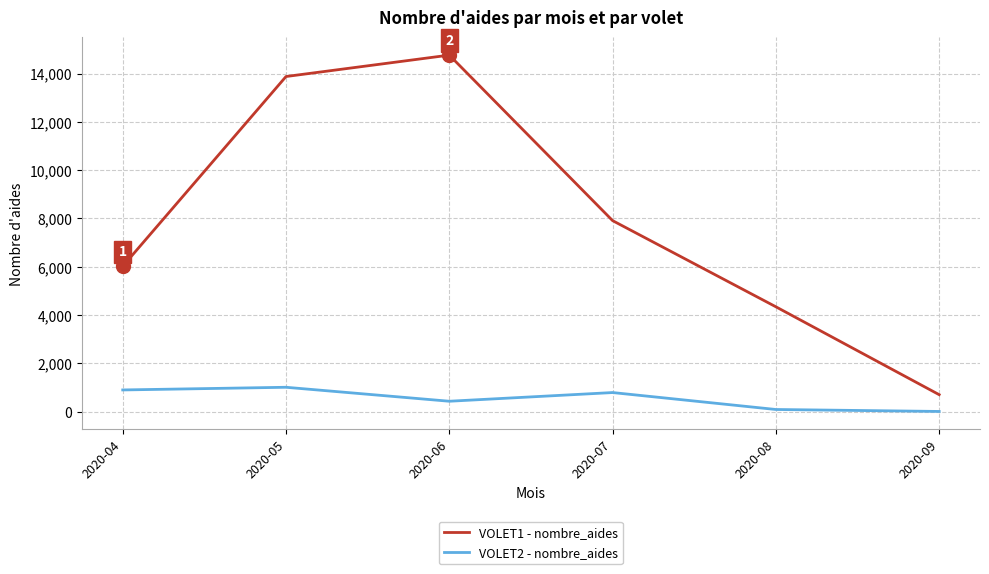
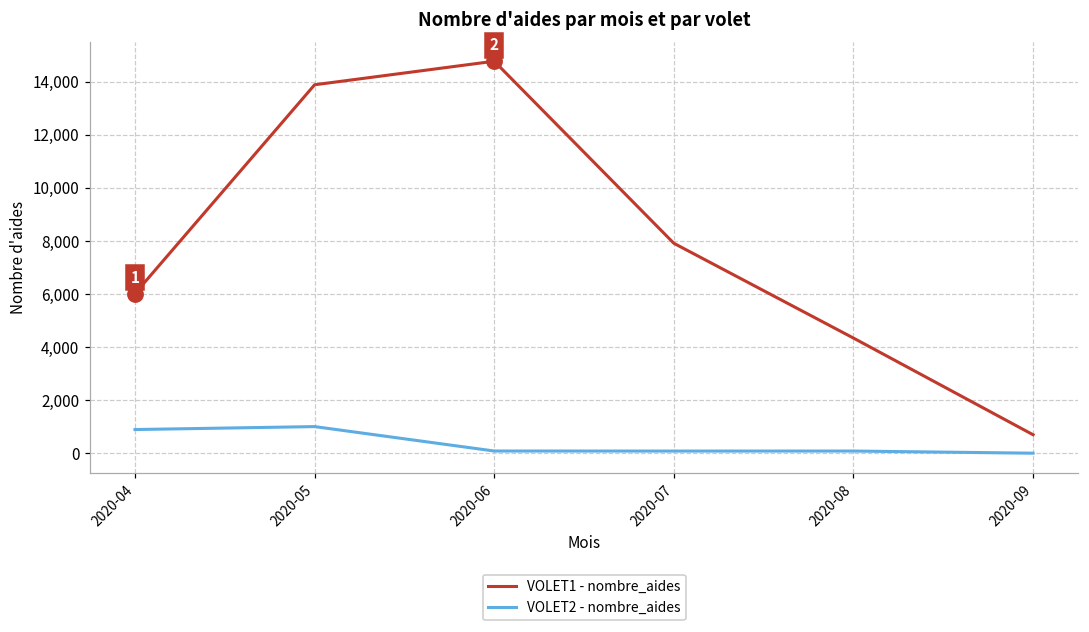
VOLET2 - nombre_aides, 2020-06: 400 -> 100
VOLET2 - nombre_aides, 2020-07: 800 -> 100
